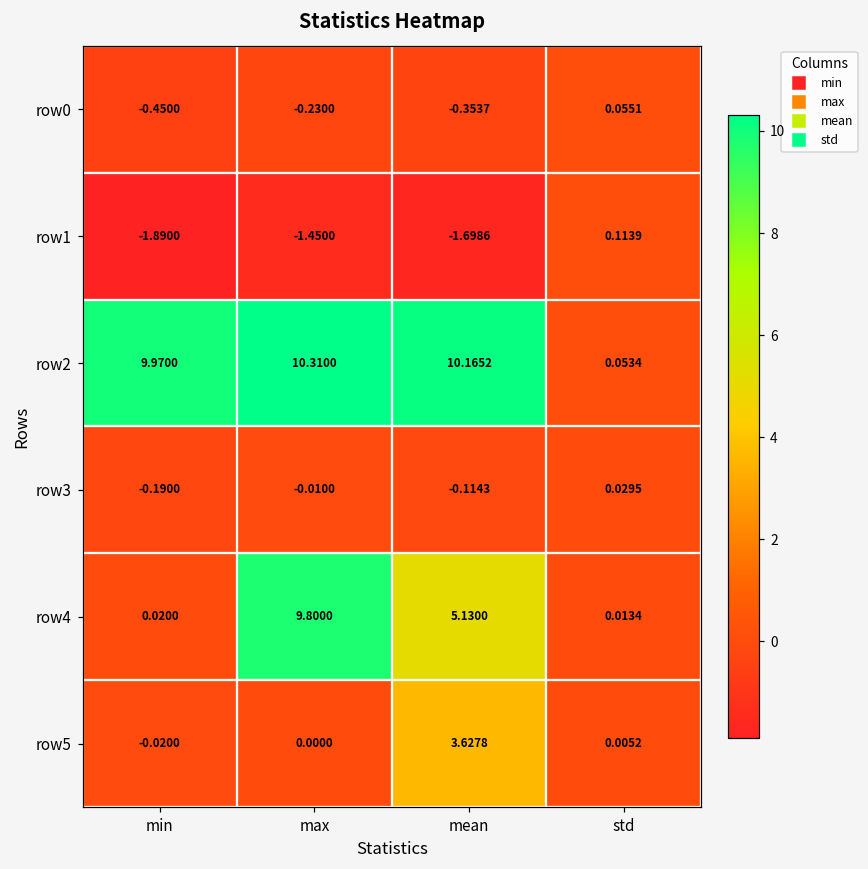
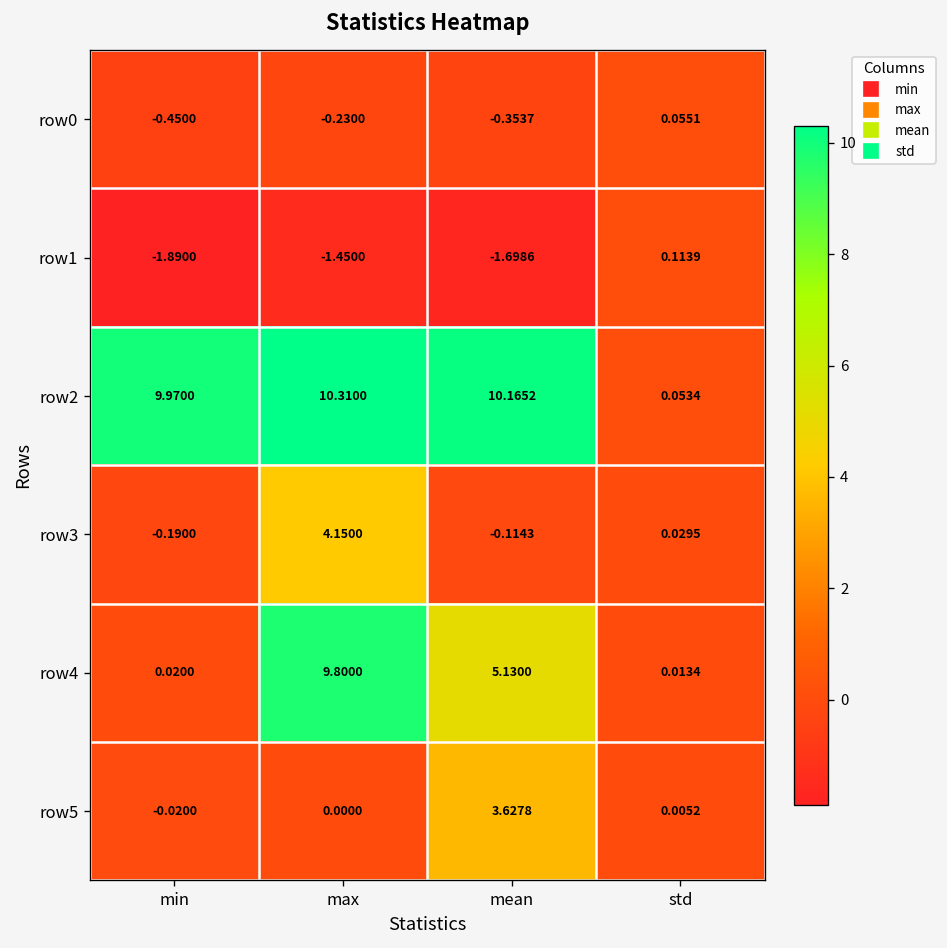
row3, max: -0.0100 -> 4.1500
